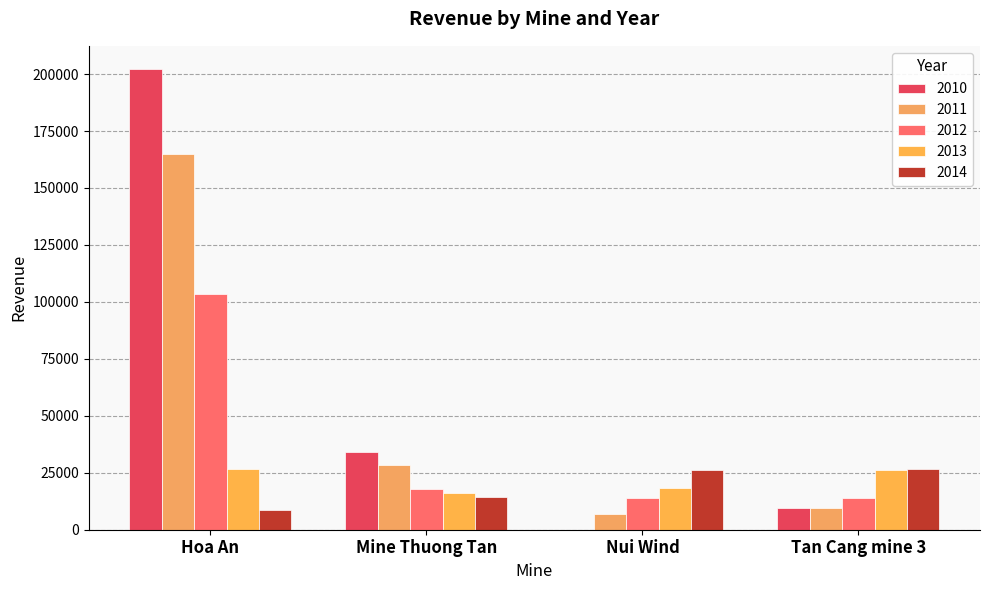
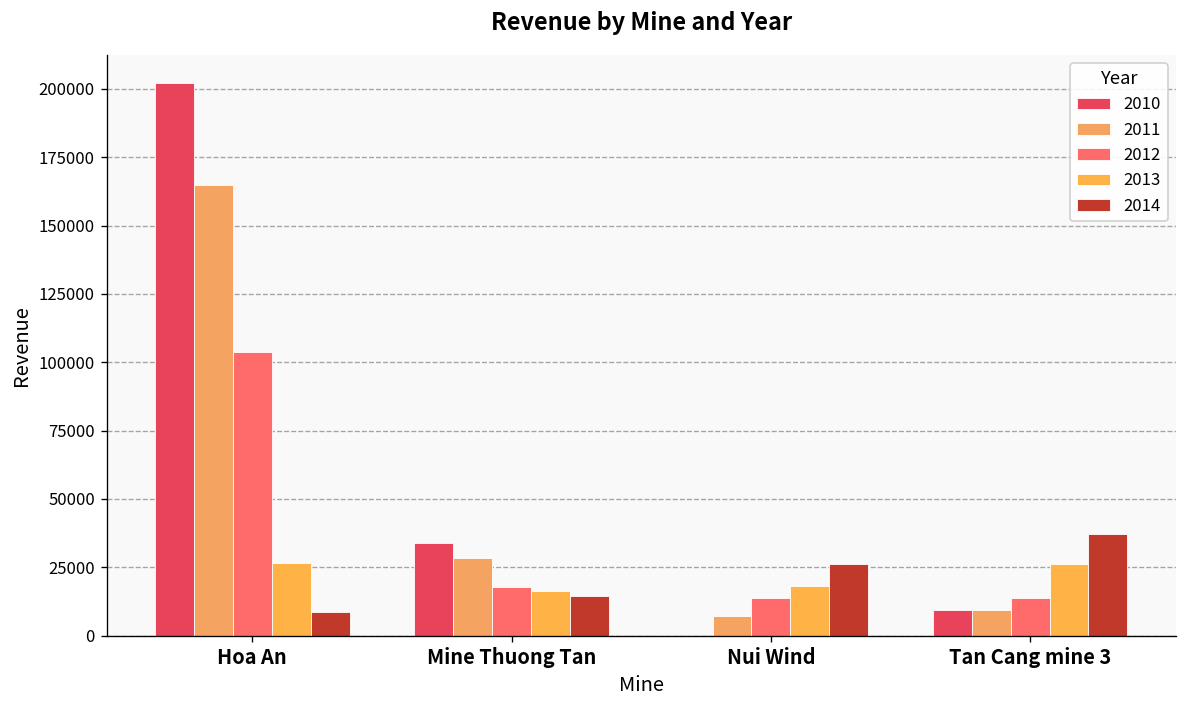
2014, Tan Cang mine 3: 27000 -> 37000
